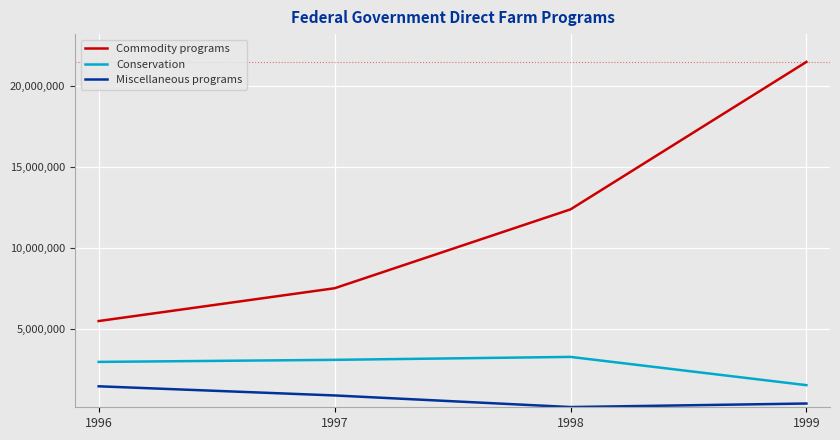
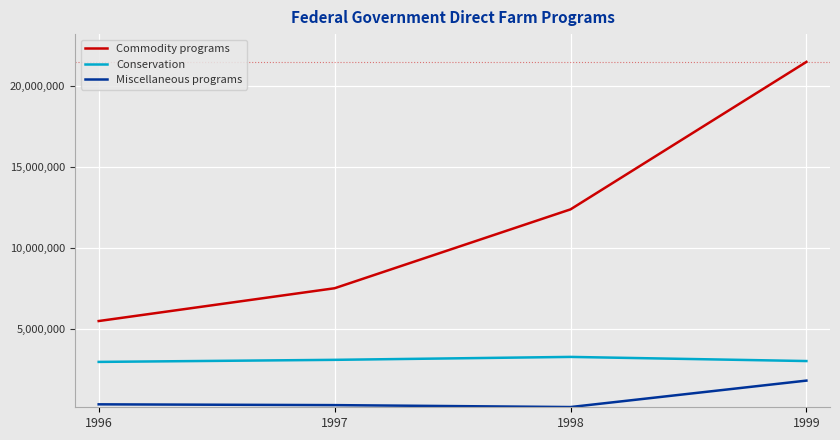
Miscellaneous programs, 1996: 1,400,000 -> 300,000
Miscellaneous programs, 1997: 900,000 -> 300,000
Conservation, 1999: 1,500,000 -> 3,000,000
Miscellaneous programs, 1999: 400,000 -> 1,800,000
